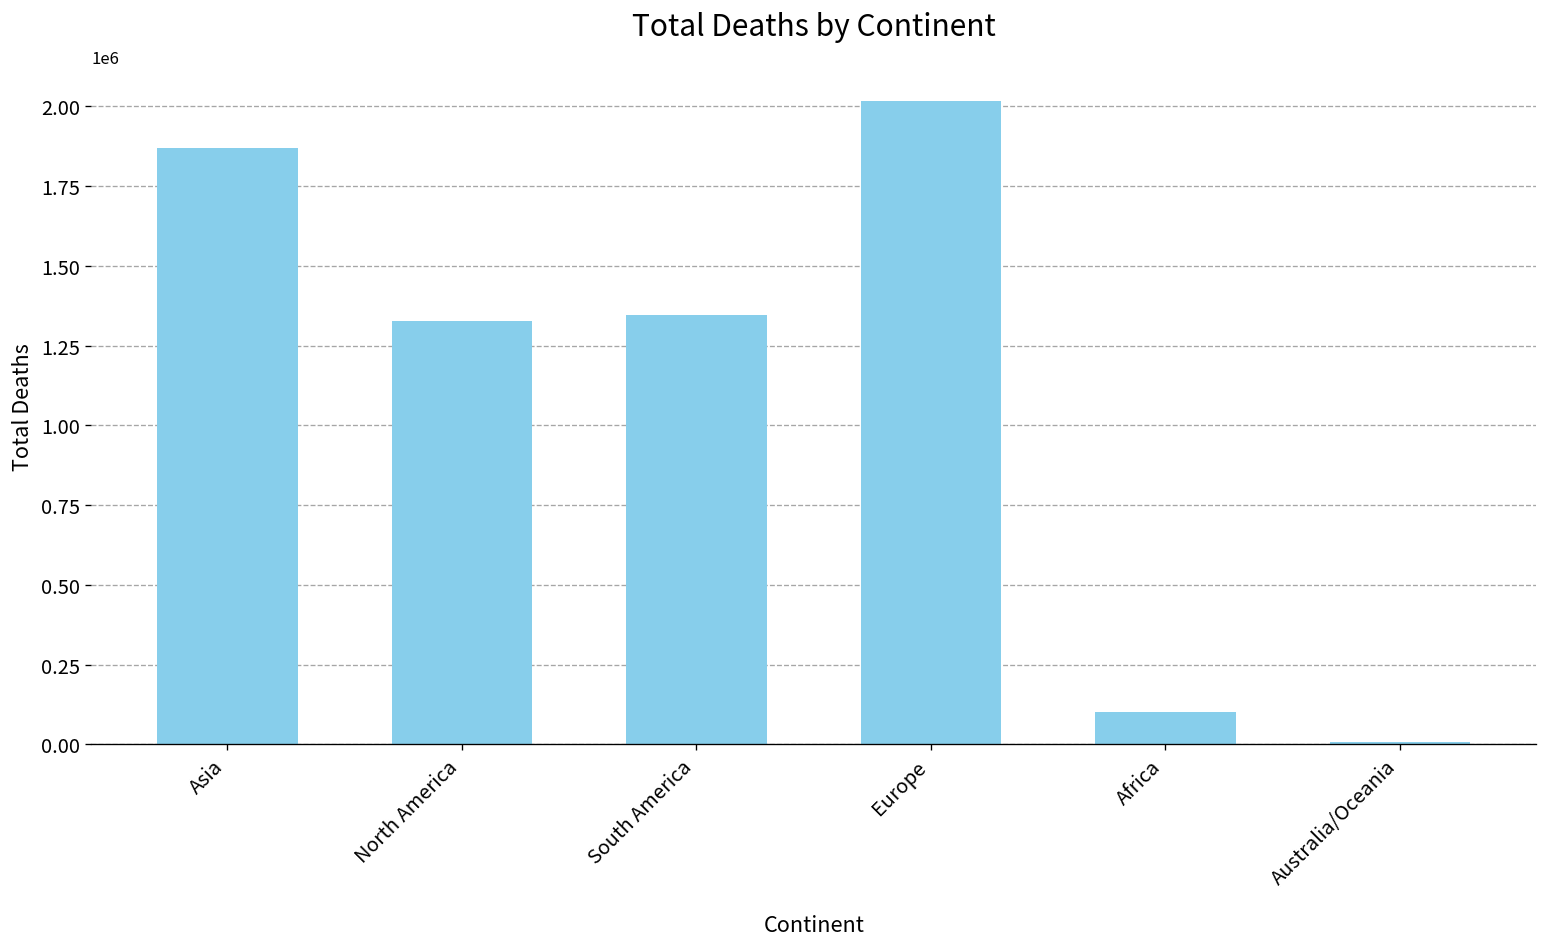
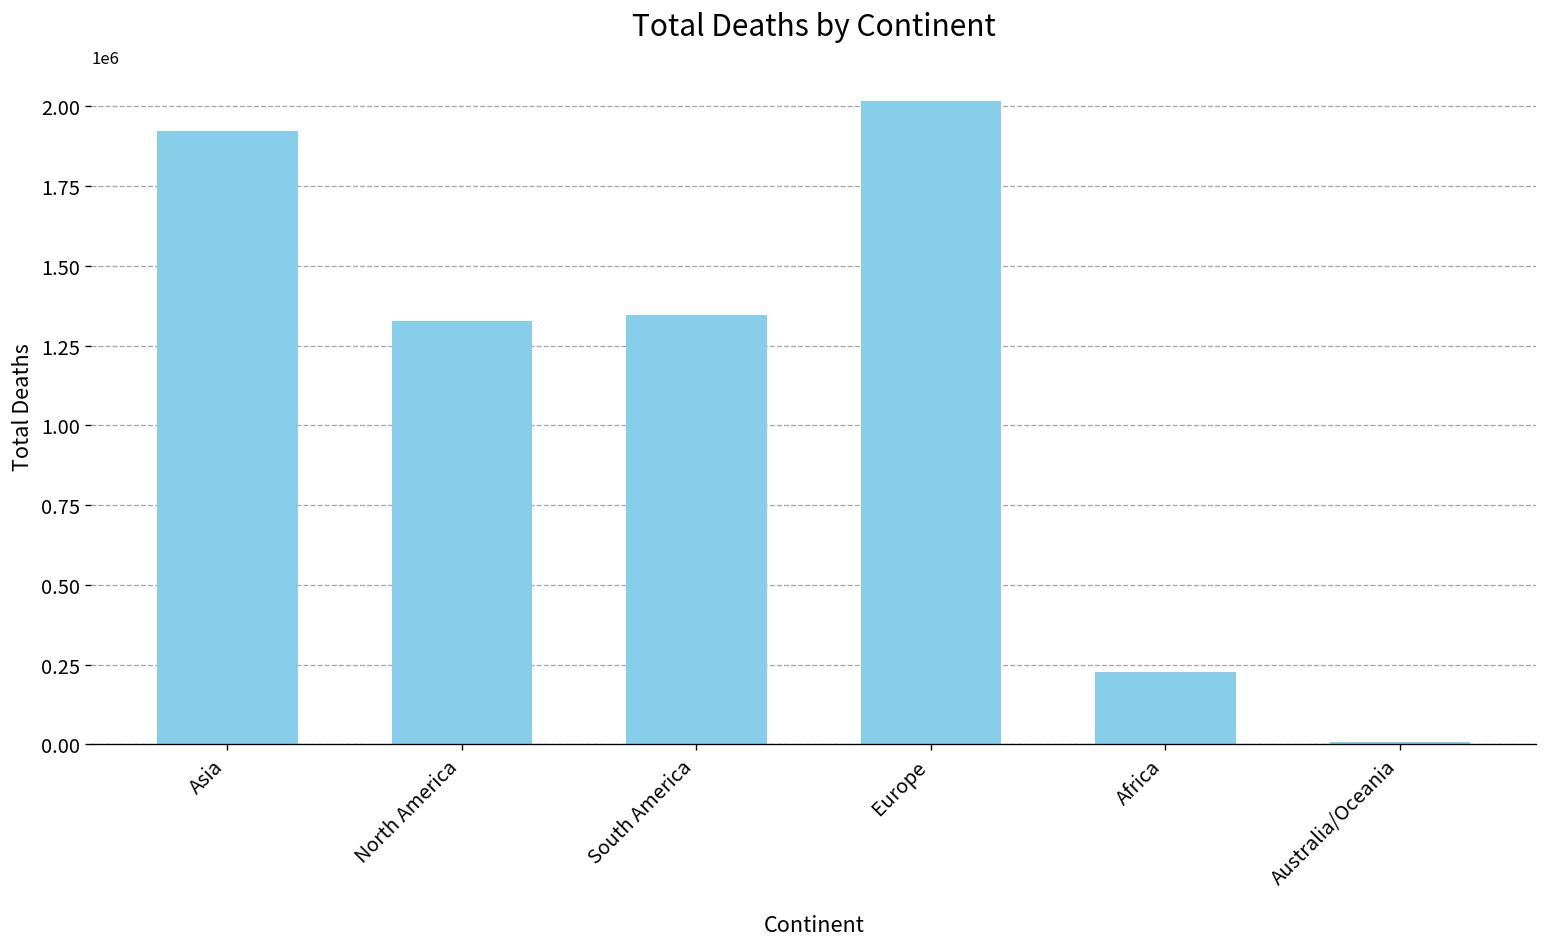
Asia: 1870000 -> 1920000
Africa: 100000 -> 230000
